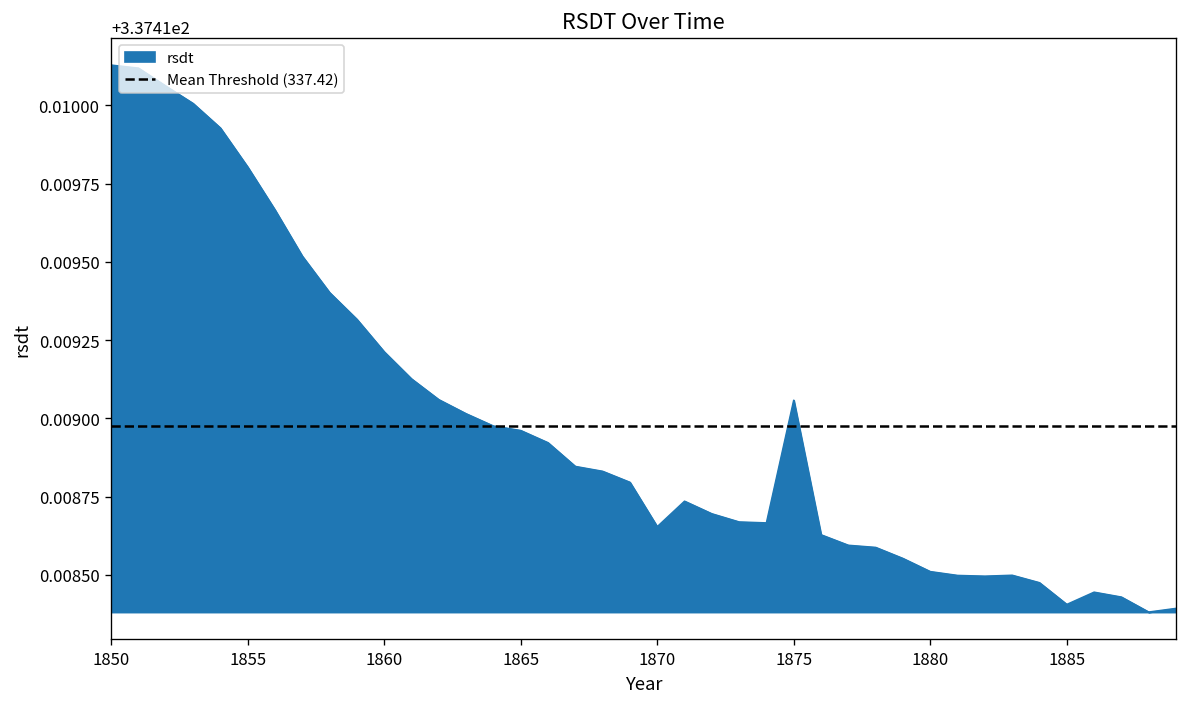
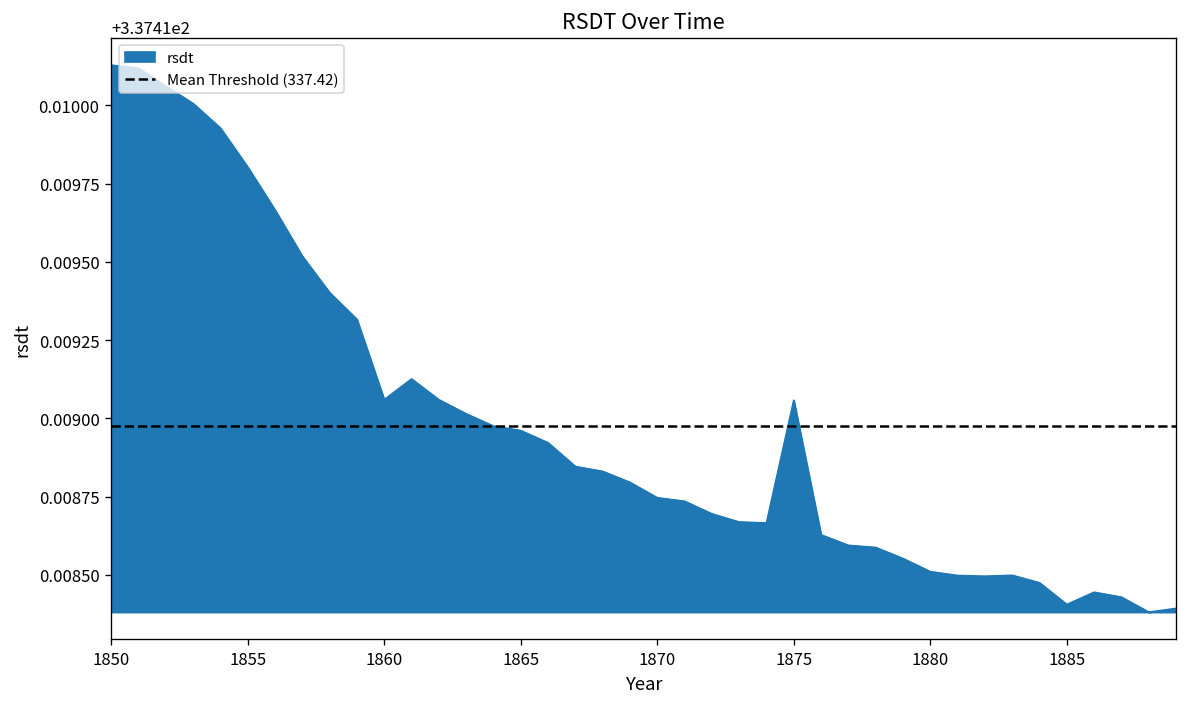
1860: 337.41921 -> 337.41906
1870: 337.41865 -> 337.41875
